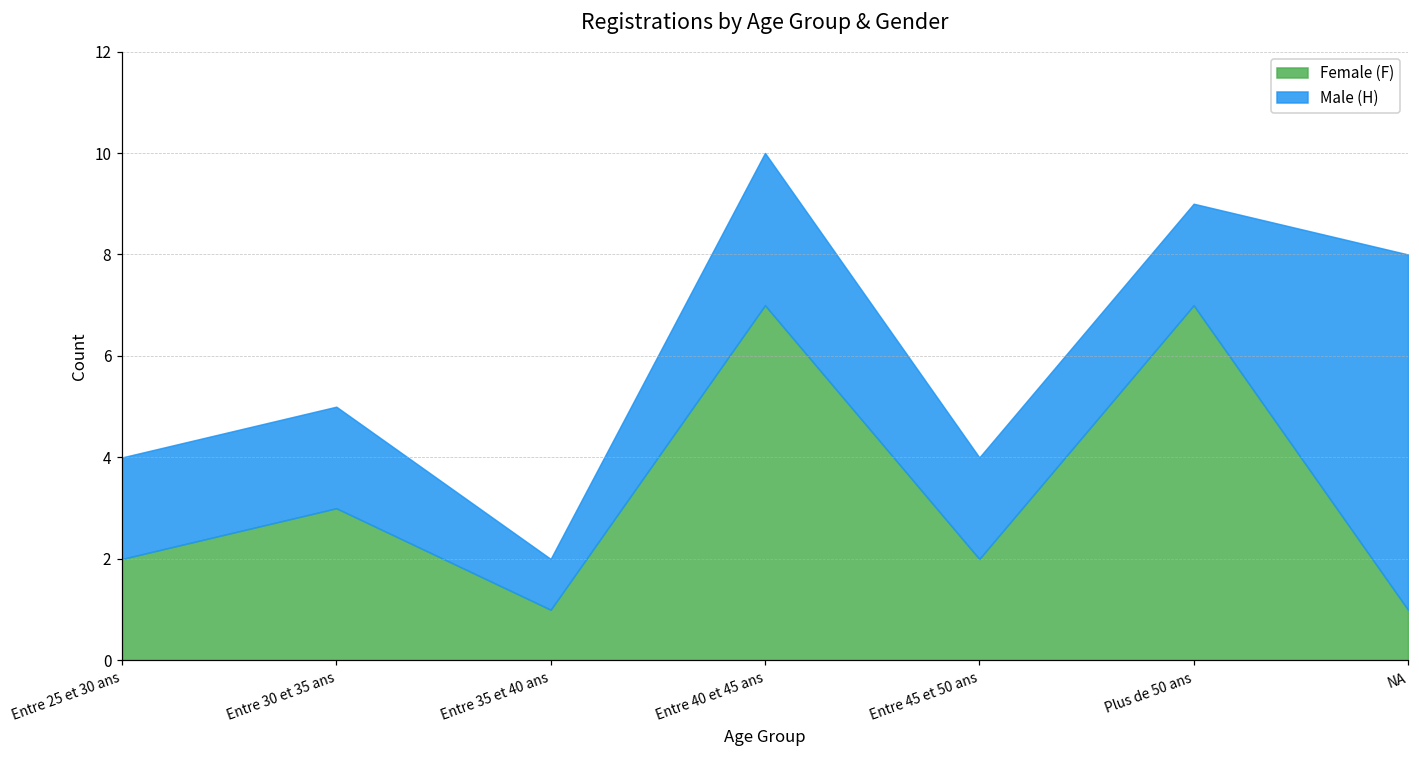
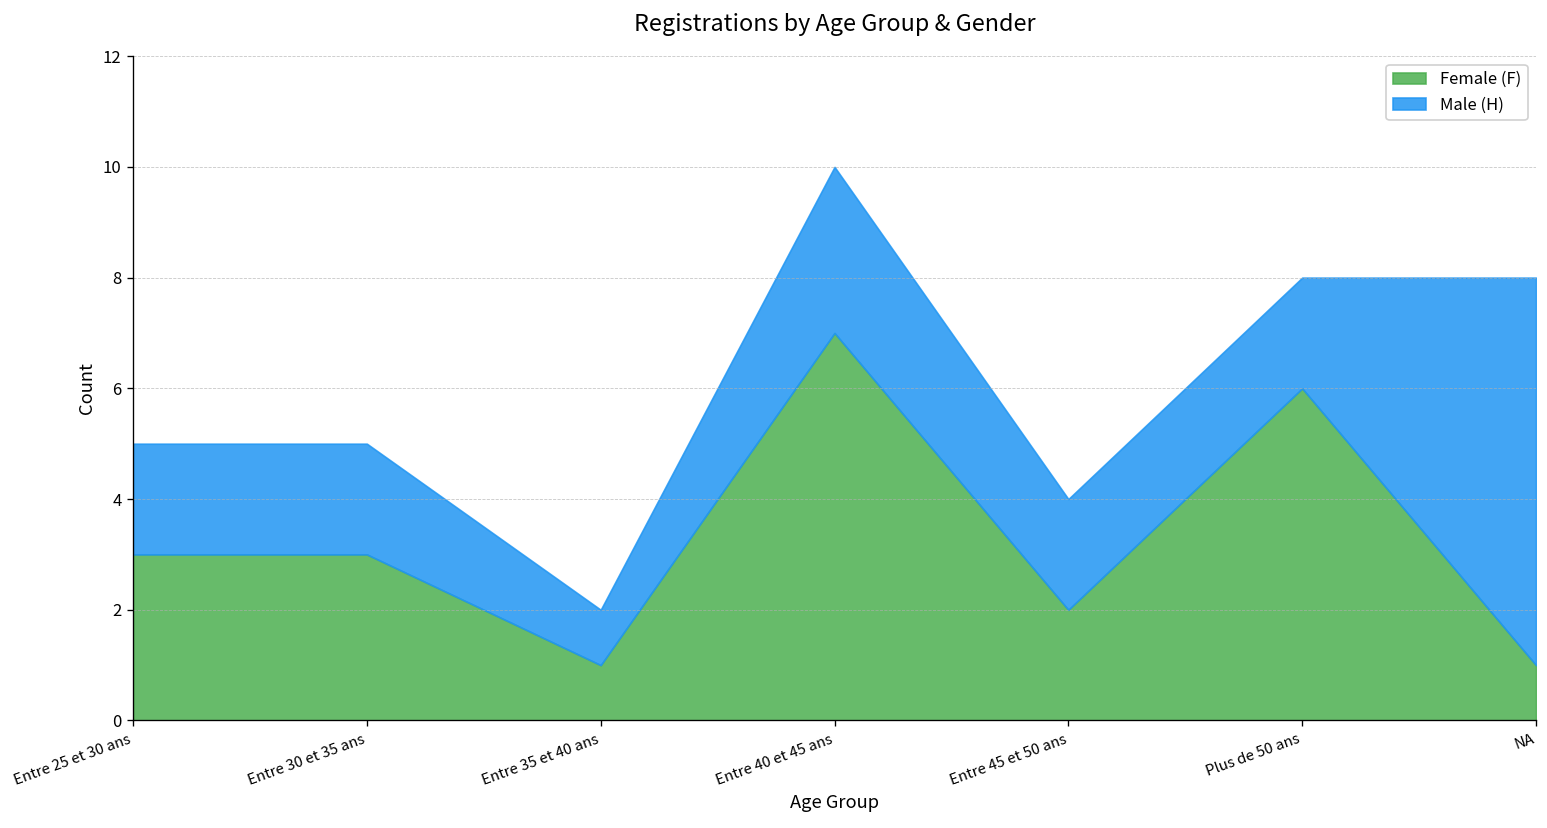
Female (F), Entre 25 et 30 ans: 2 -> 3
Female (F), Plus de 50 ans: 7 -> 6
